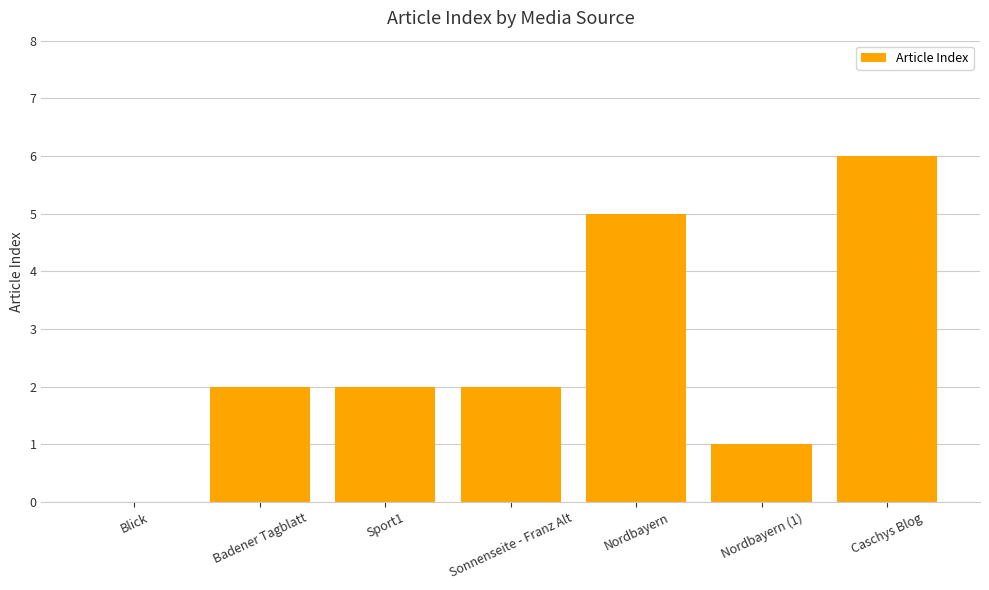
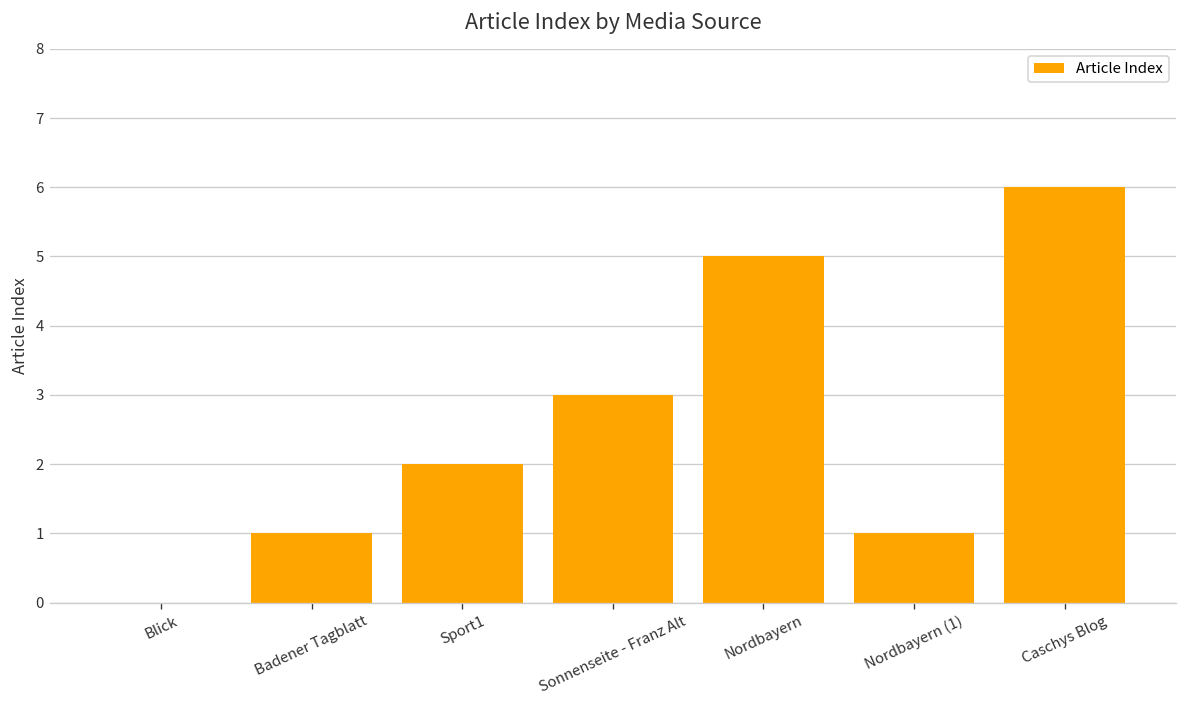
Badener Tagblatt: 2 -> 1
Sonnenseite - Franz Alt: 2 -> 3
